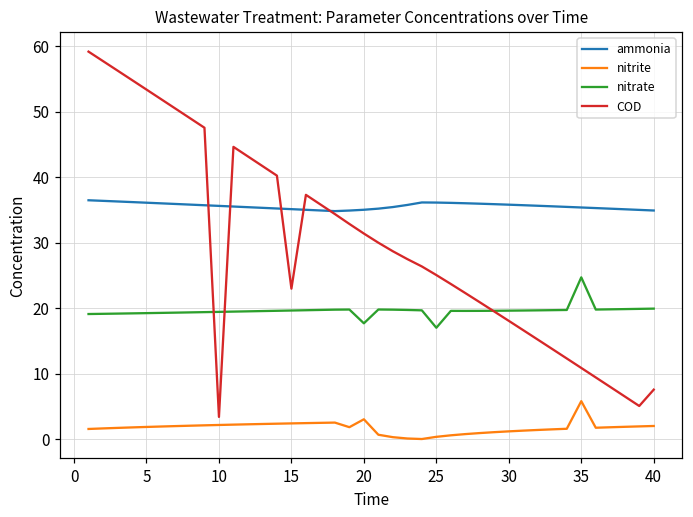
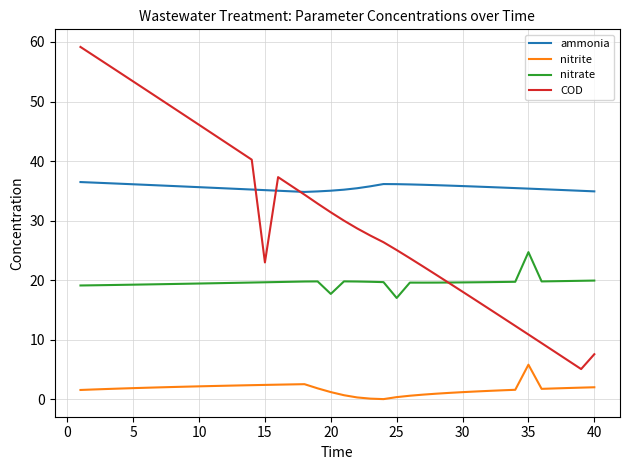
COD, 10: 3 -> 46
nitrite, 20: 3 -> 1
